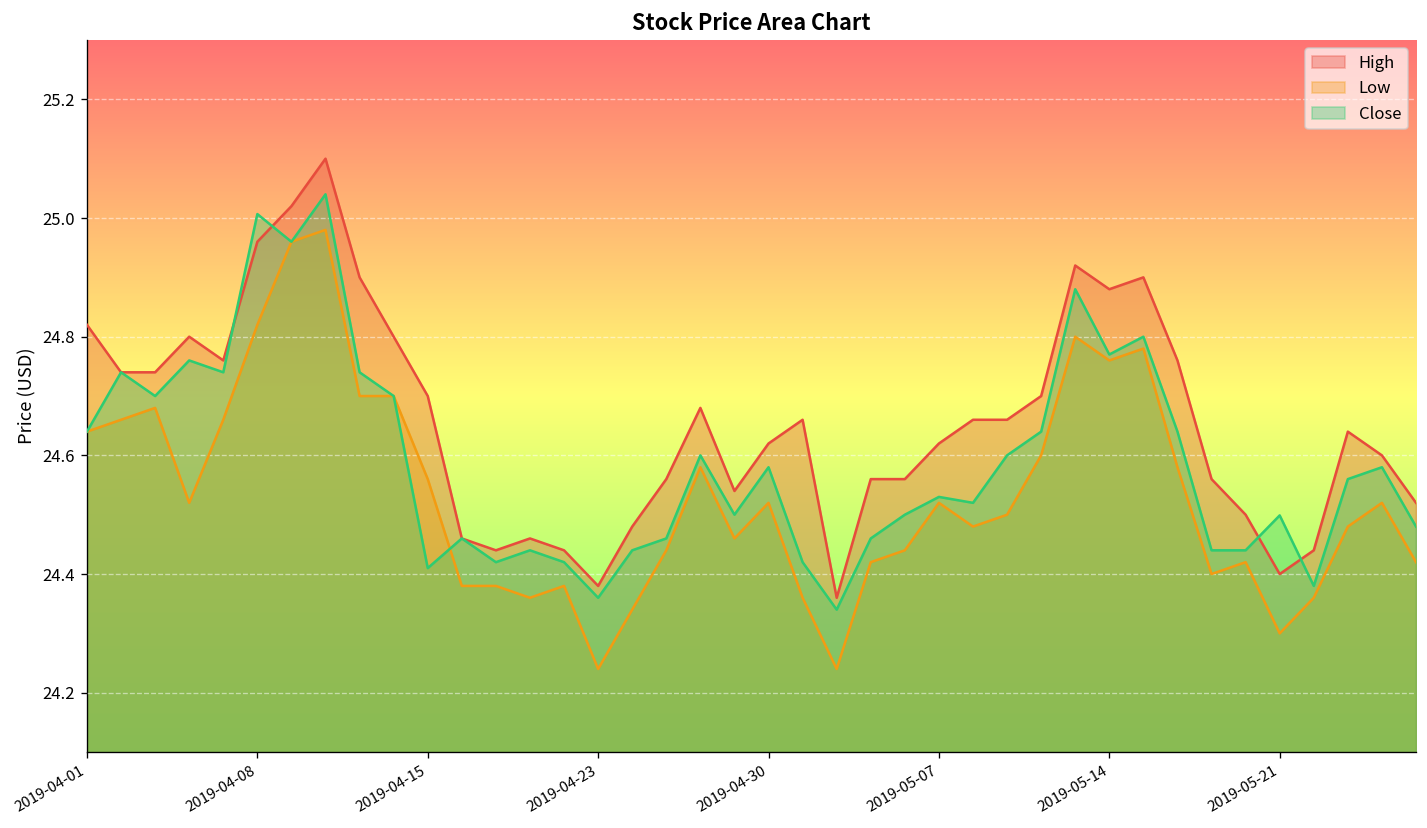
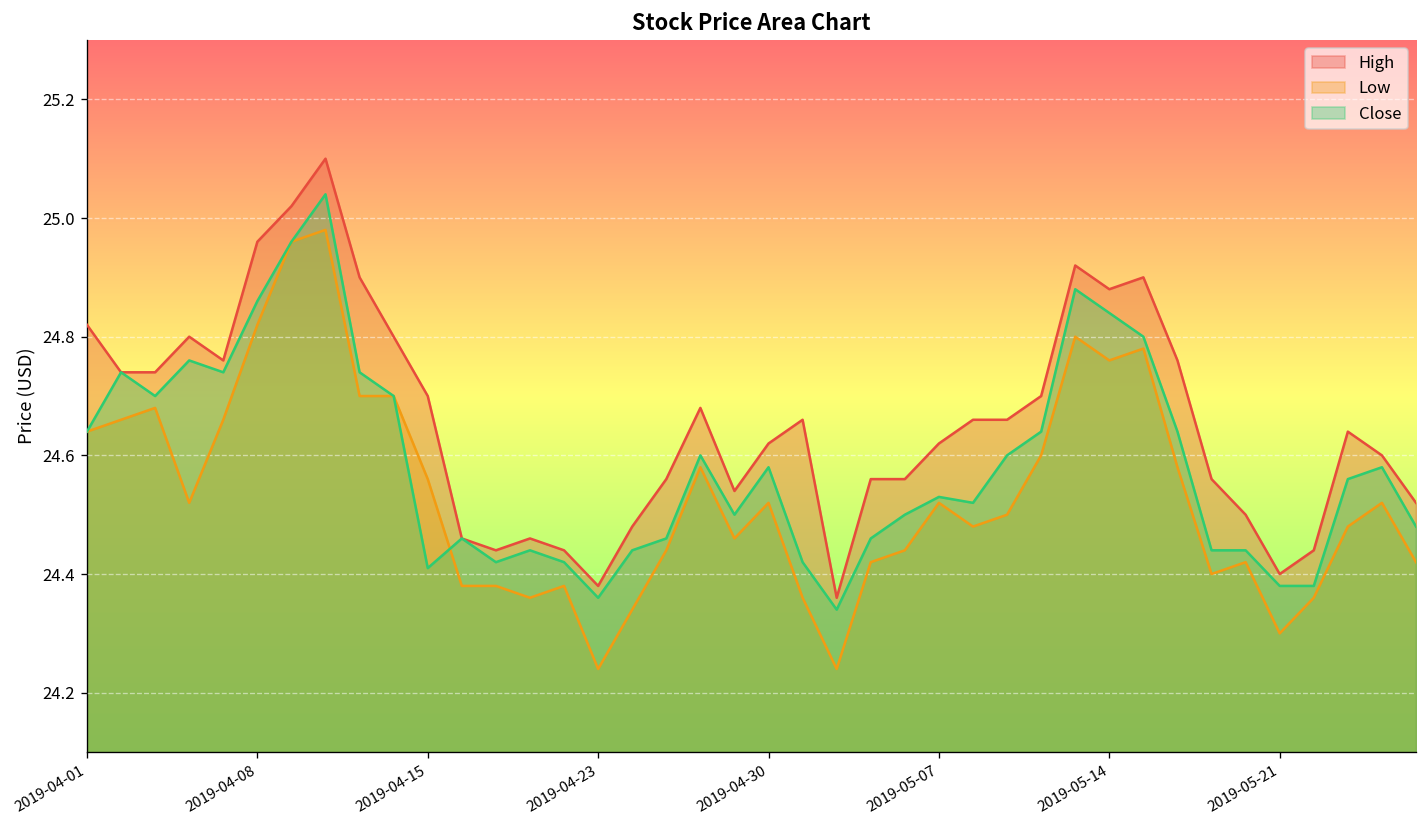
Close, 2019-04-08: 25.01 -> 24.86
Close, 2019-05-14: 24.77 -> 24.84
Close, 2019-05-21: 24.50 -> 24.38
